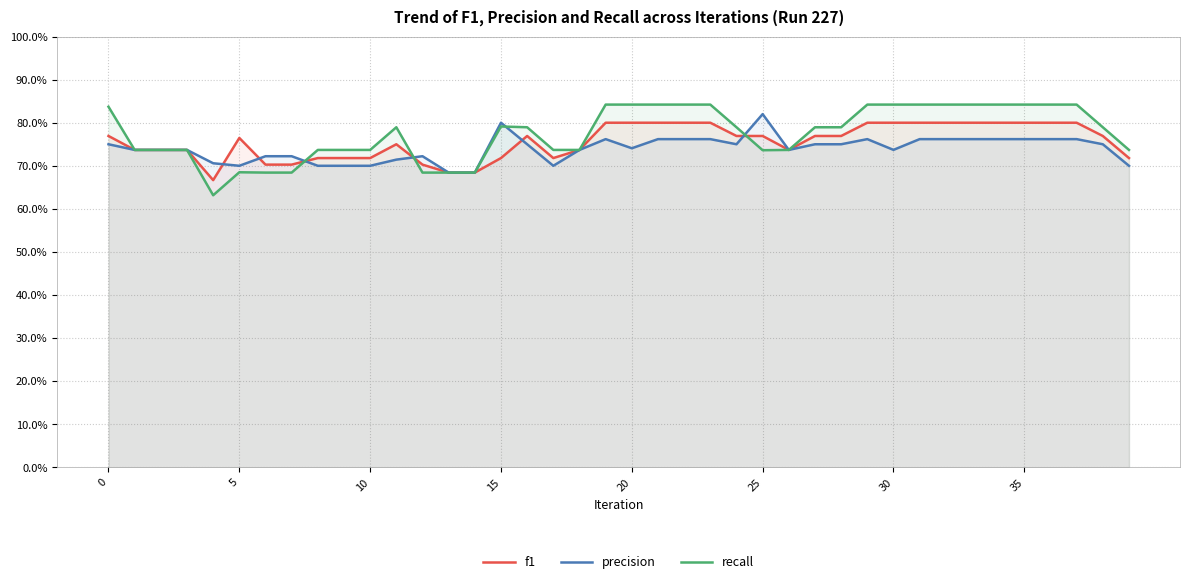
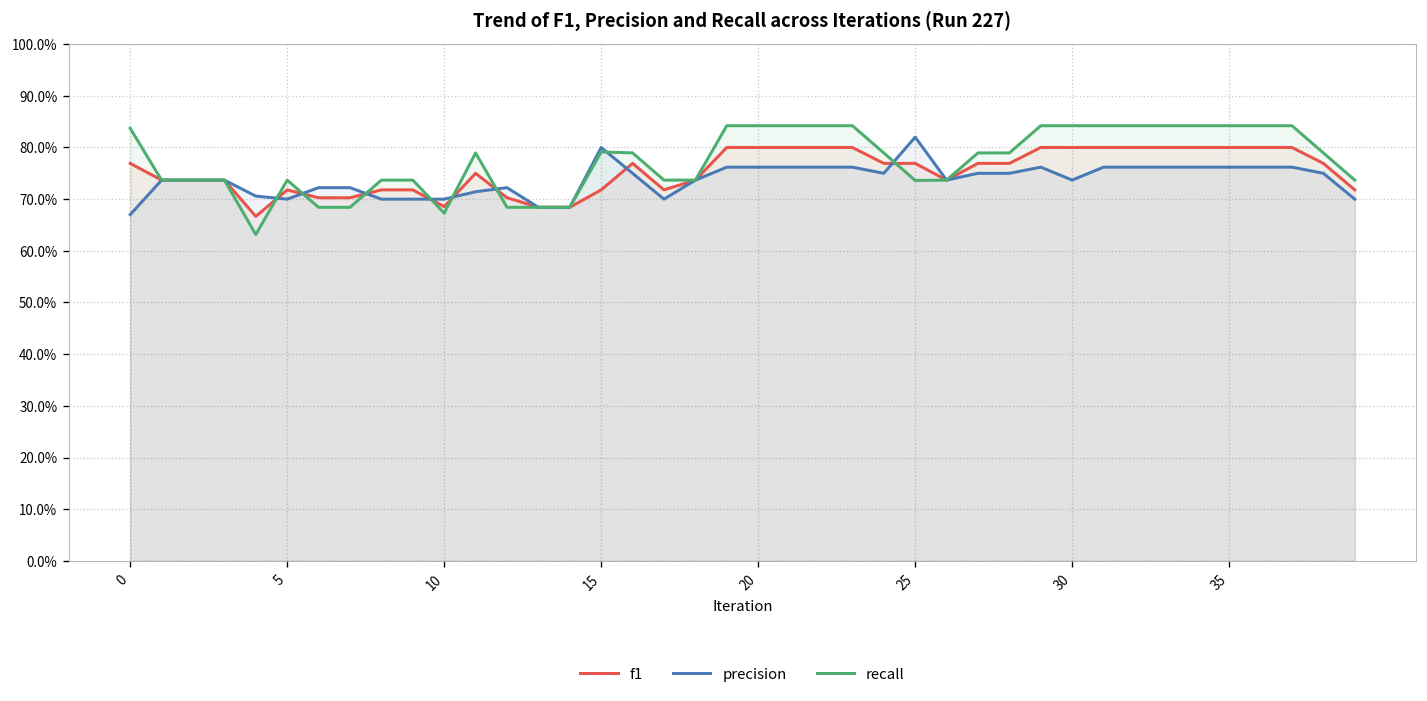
precision, 0: 75% -> 67%
f1, 5: 76% -> 72%
recall, 5: 68% -> 74%
f1, 10: 72% -> 69%
recall, 10: 74% -> 67%
precision, 20: 74% -> 76%
